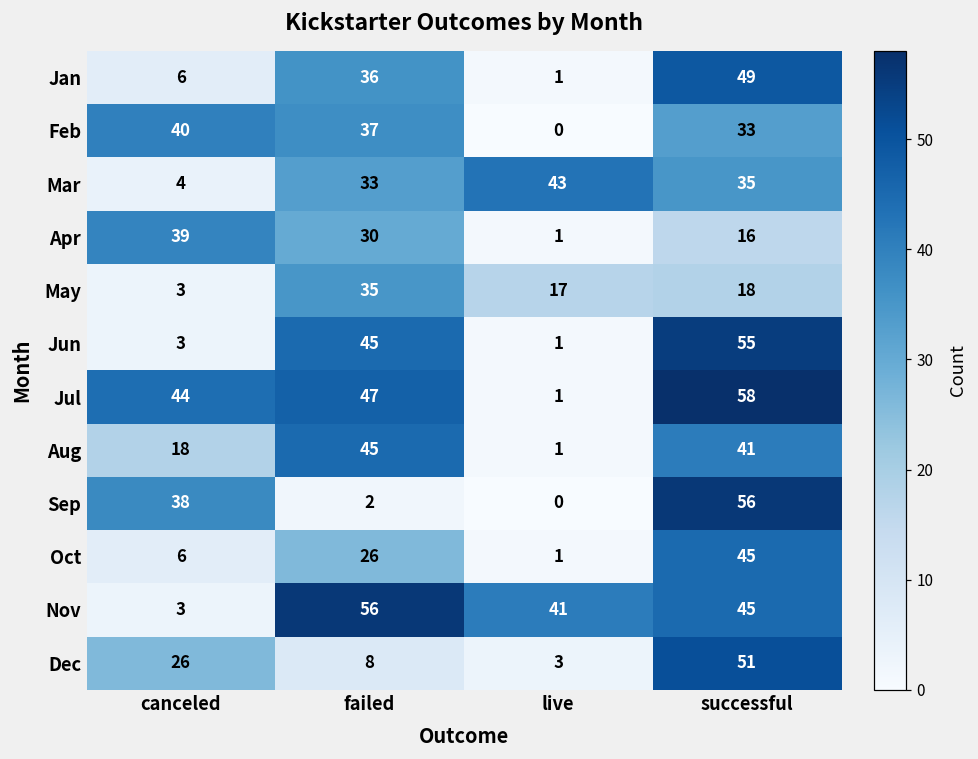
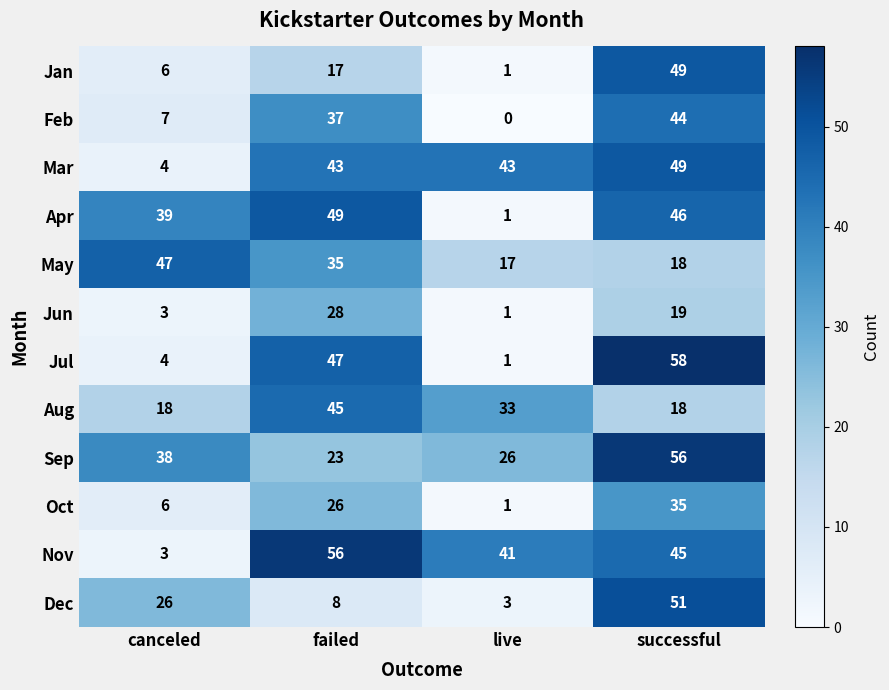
Jan, failed: 36 -> 17
Feb, canceled: 40 -> 7
Feb, successful: 33 -> 44
Mar, failed: 33 -> 43
Mar, successful: 35 -> 49
Apr, failed: 30 -> 49
Apr, successful: 16 -> 46
May, canceled: 3 -> 47
Jun, failed: 45 -> 28
Jun, successful: 55 -> 19
Jul, canceled: 44 -> 4
Aug, live: 1 -> 33
Aug, successful: 41 -> 18
Sep, failed: 2 -> 23
Sep, live: 0 -> 26
Oct, successful: 45 -> 35
